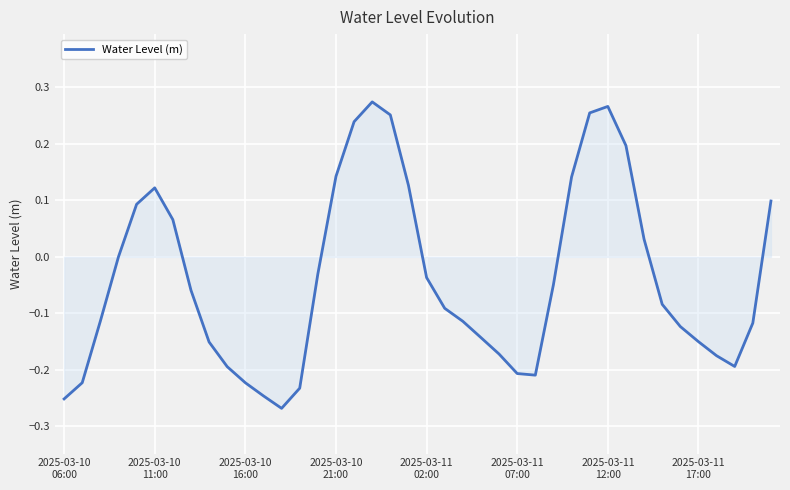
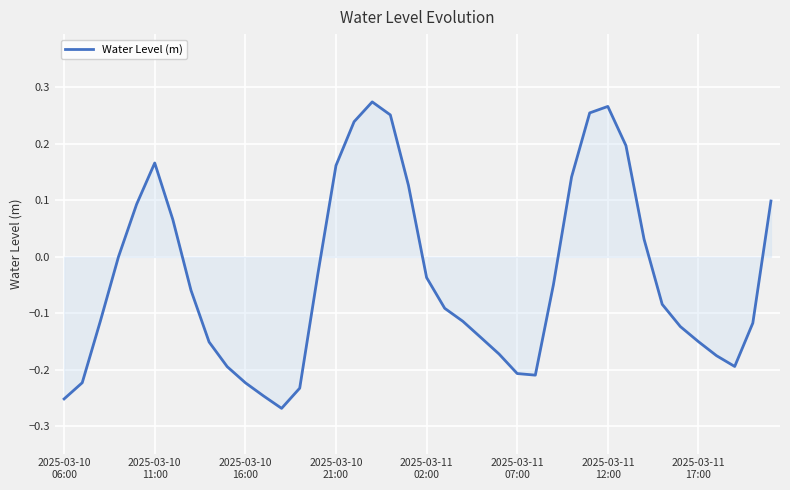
Water Level (m), 2025-03-10 11:00: 0.12 -> 0.17
Water Level (m), 2025-03-10 21:00: 0.14 -> 0.16
